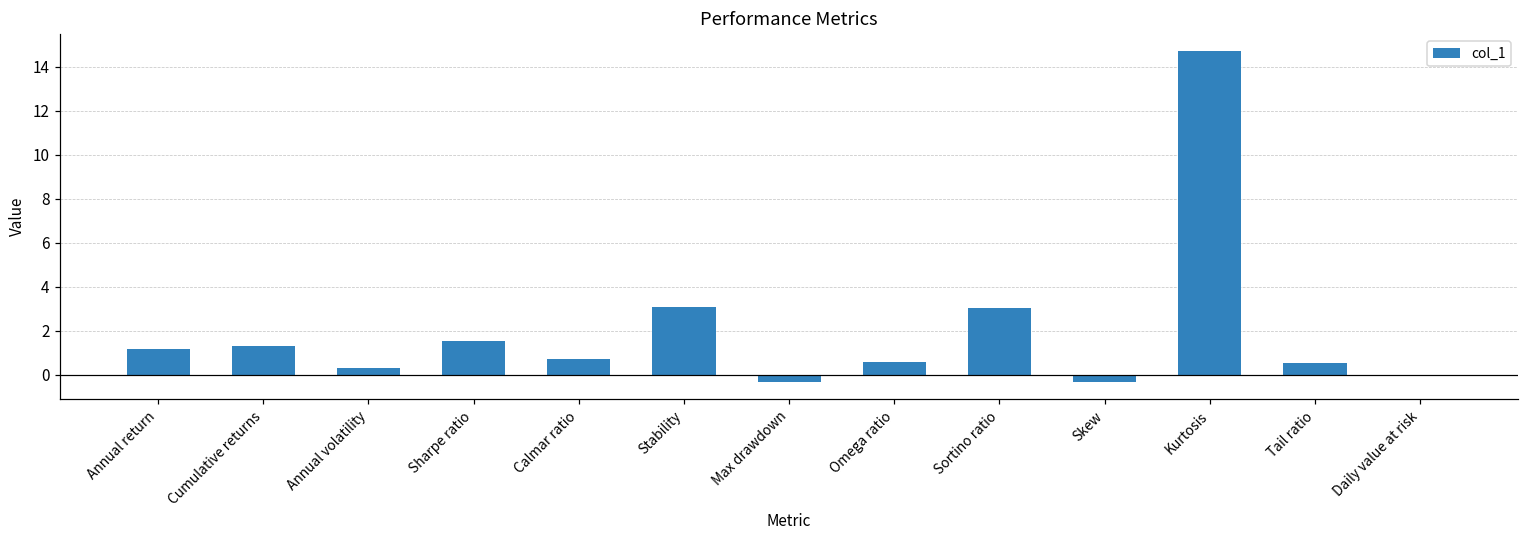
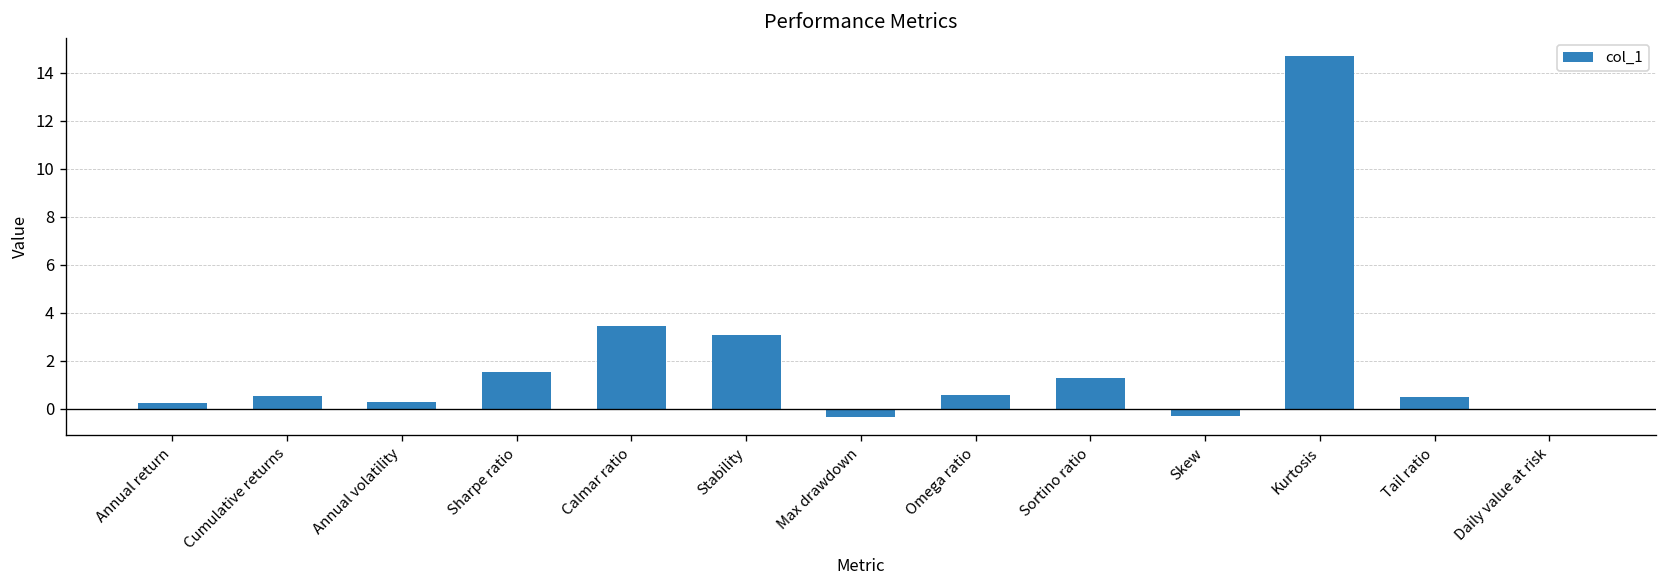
Annual return: 1.2 -> 0.2
Cumulative returns: 1.3 -> 0.5
Calmar ratio: 0.7 -> 3.5
Sortino ratio: 3.0 -> 1.3
